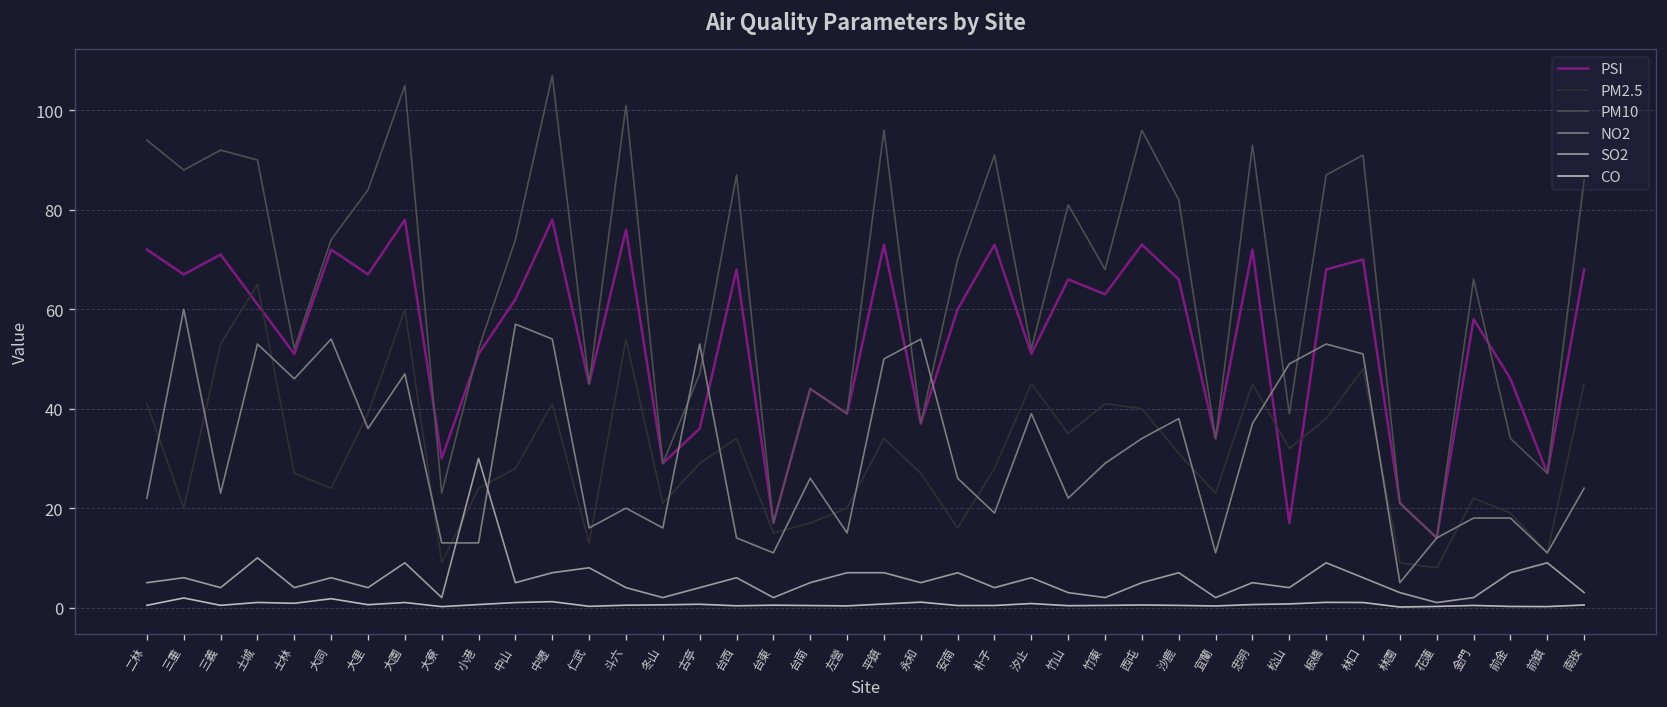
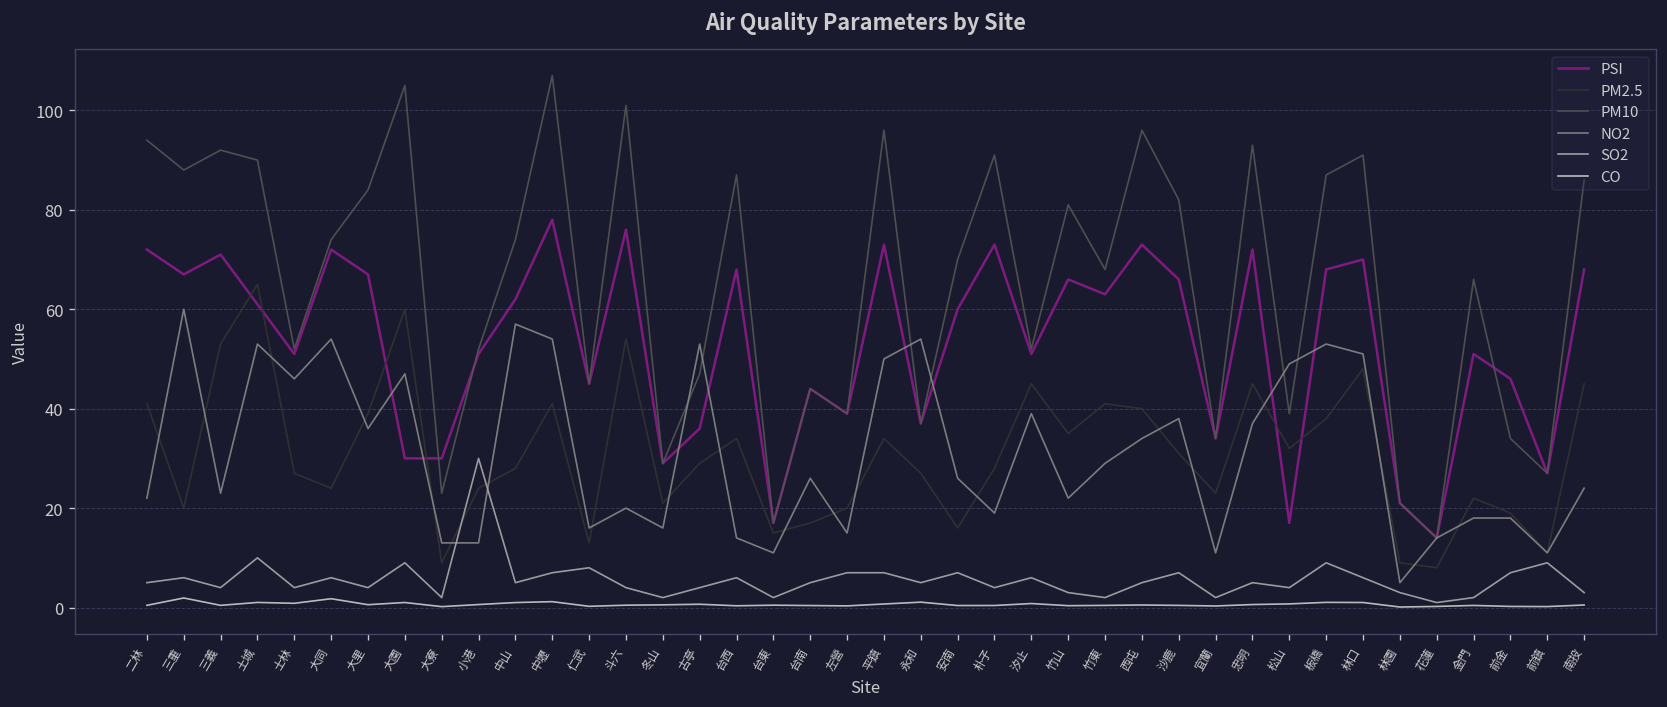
PSI, 大園: 78 -> 30
PSI, 金門: 58 -> 51
